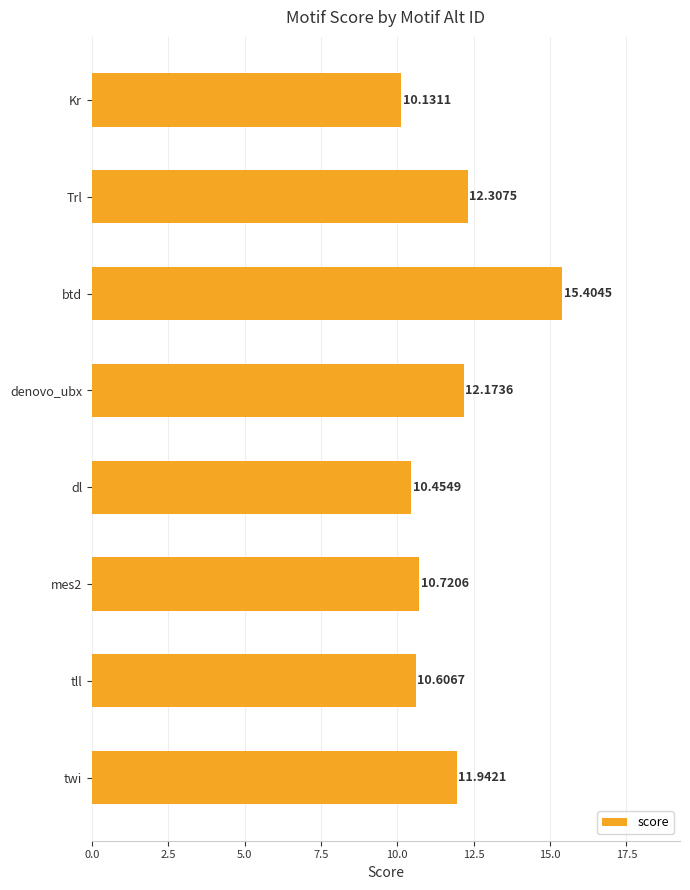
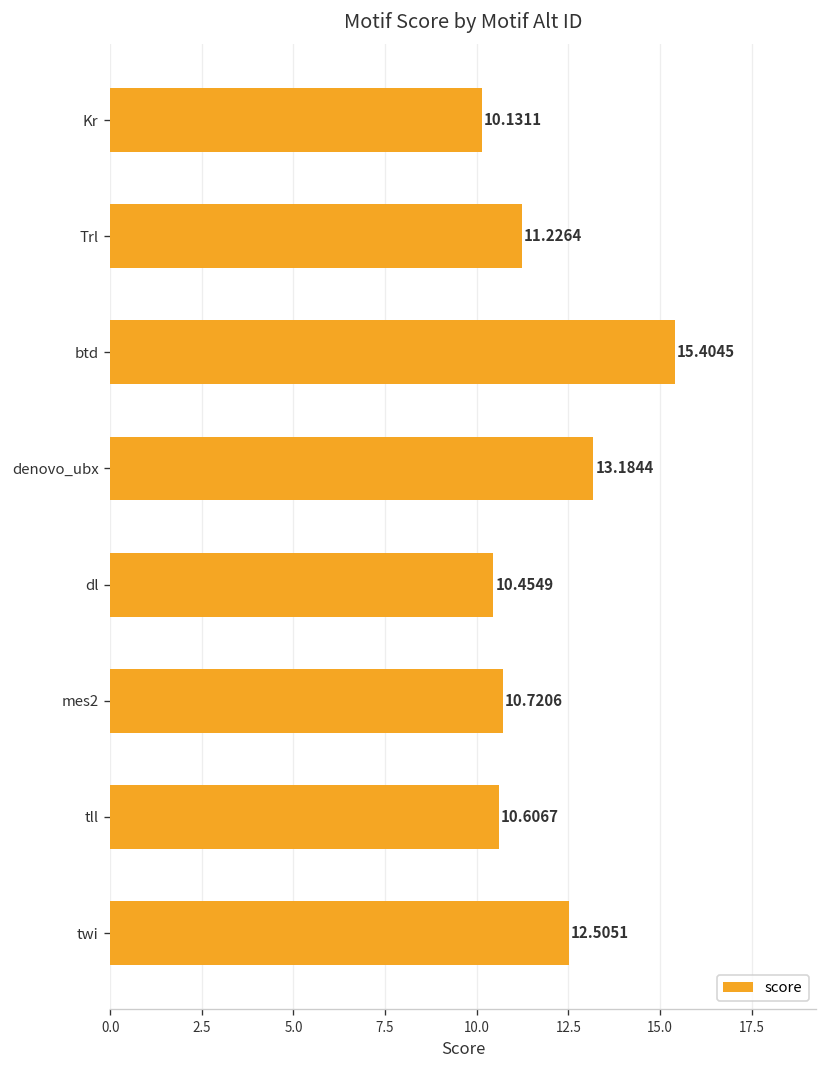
Trl: 12.3075 -> 11.2264
denovo_ubx: 12.1736 -> 13.1844
twi: 11.9421 -> 12.5051
